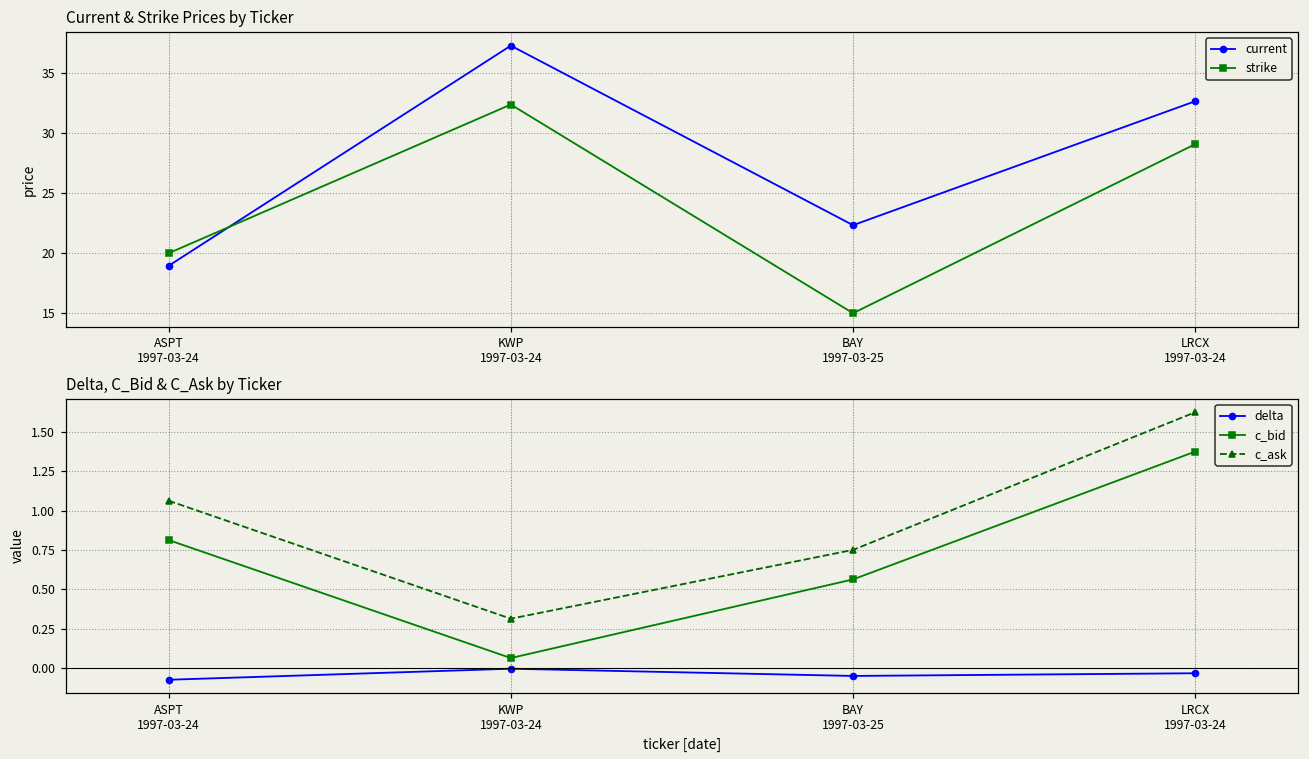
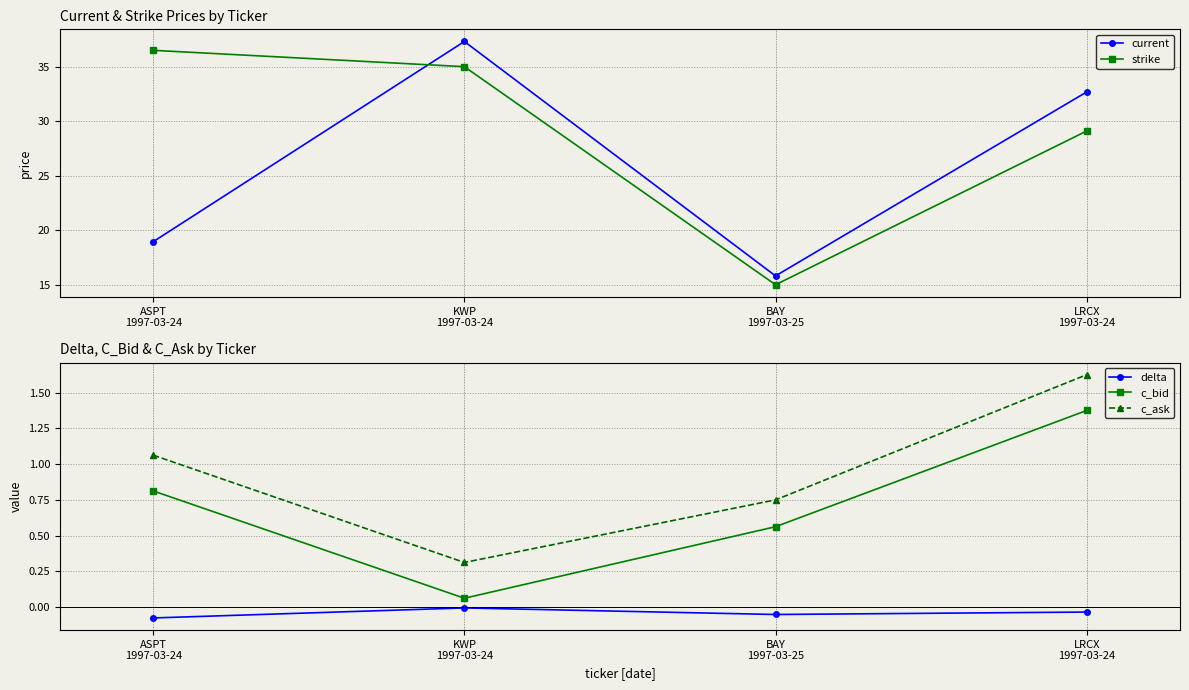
Current & Strike Prices by Ticker, strike, ASPT 1997-03-24: 20.0 -> 36.5
Current & Strike Prices by Ticker, strike, KWP 1997-03-24: 32.4 -> 35.0
Current & Strike Prices by Ticker, current, BAY 1997-03-25: 22.3 -> 15.8
